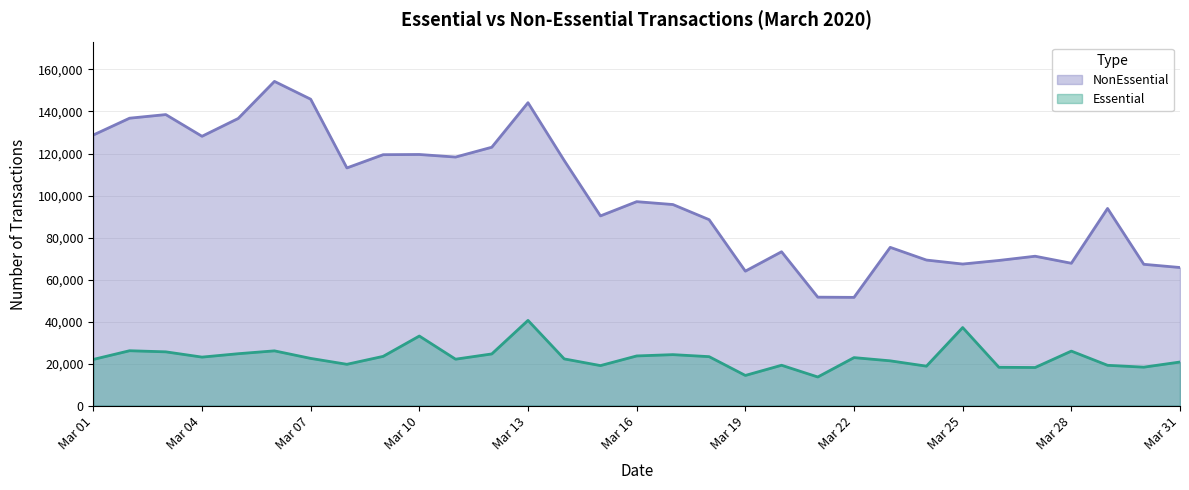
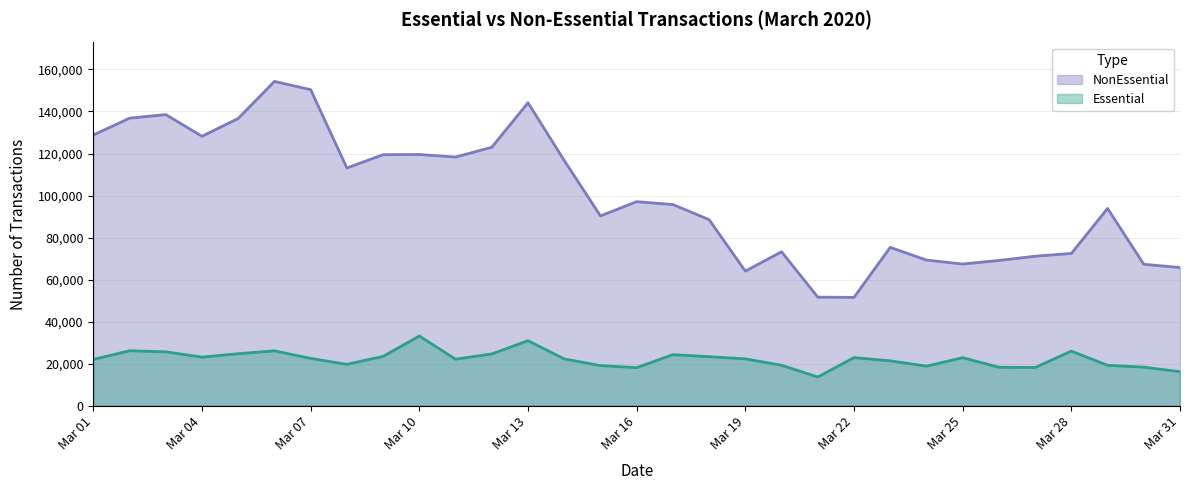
NonEssential, Mar 07: 146,000 -> 150,000
Essential, Mar 13: 41,000 -> 31,000
Essential, Mar 16: 24,000 -> 18,000
Essential, Mar 19: 14,000 -> 22,000
Essential, Mar 25: 37,000 -> 23,000
NonEssential, Mar 28: 68,000 -> 72,000
Essential, Mar 31: 21,000 -> 16,000
